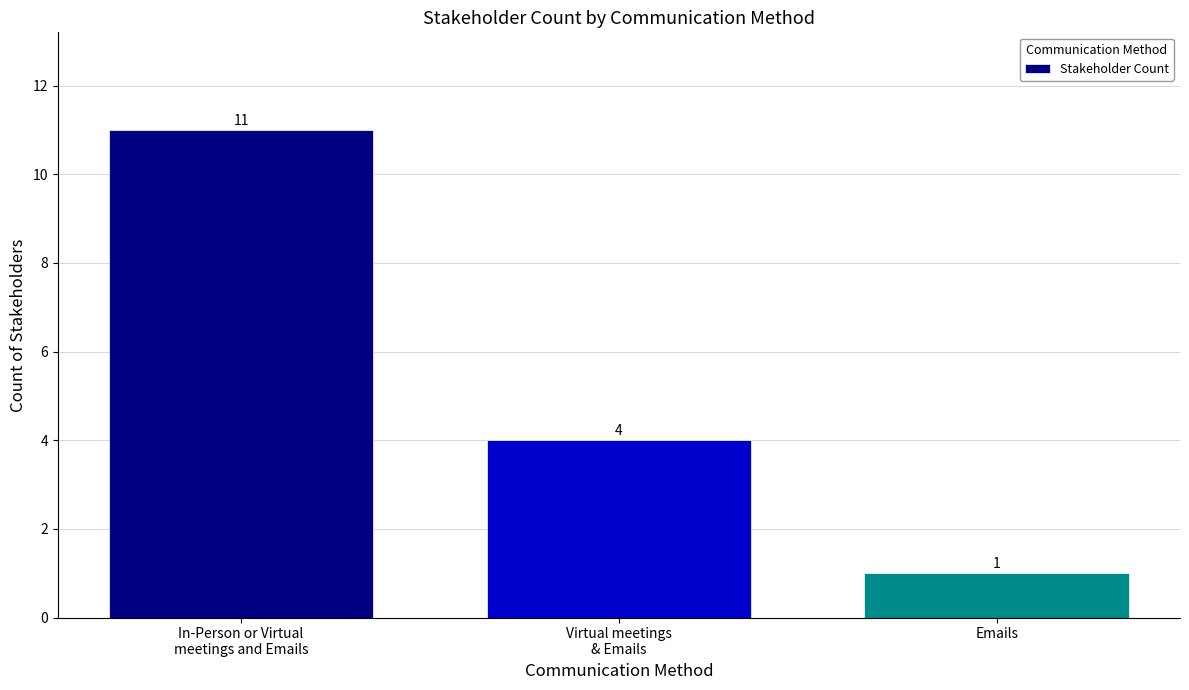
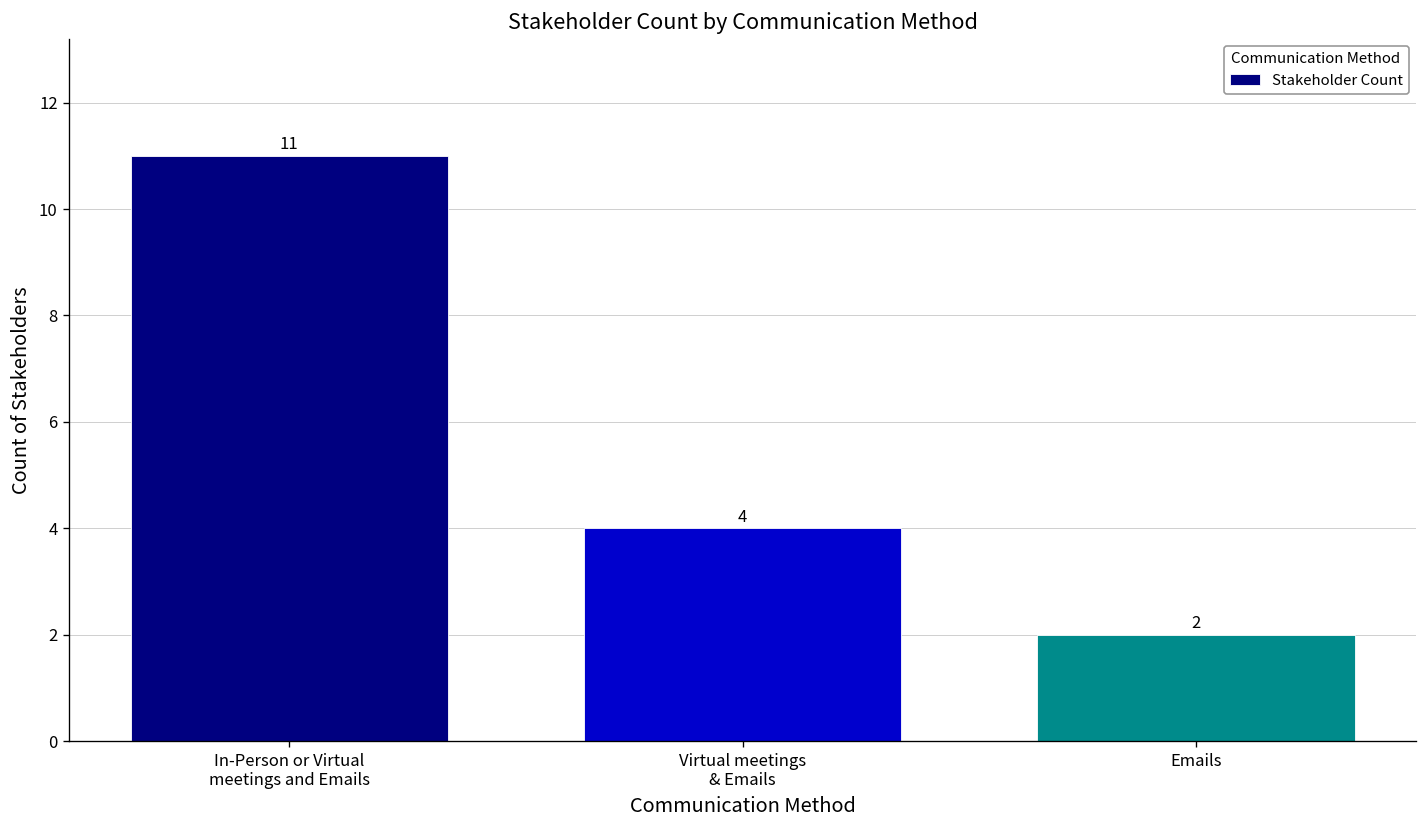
Emails: 1 -> 2
